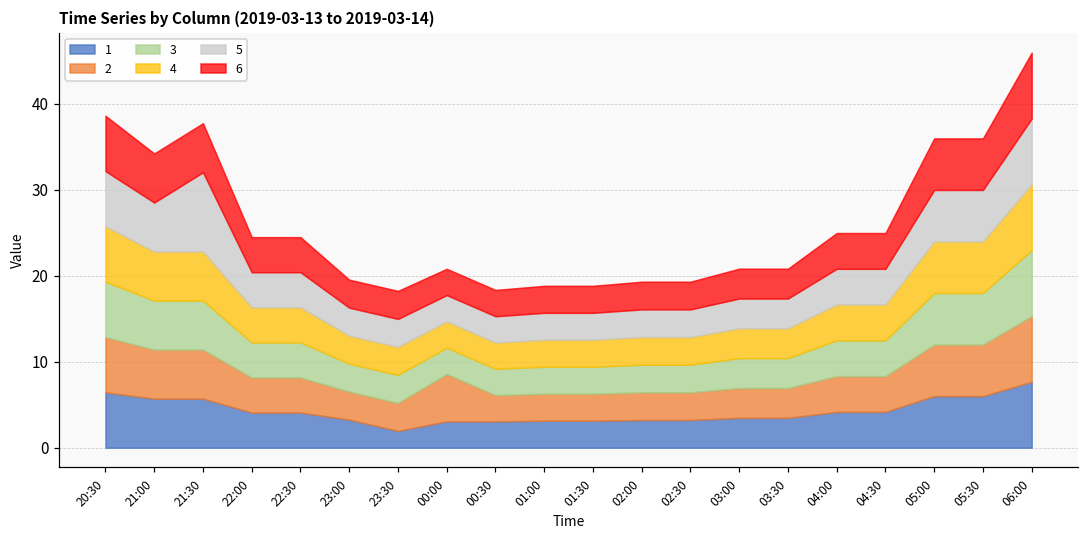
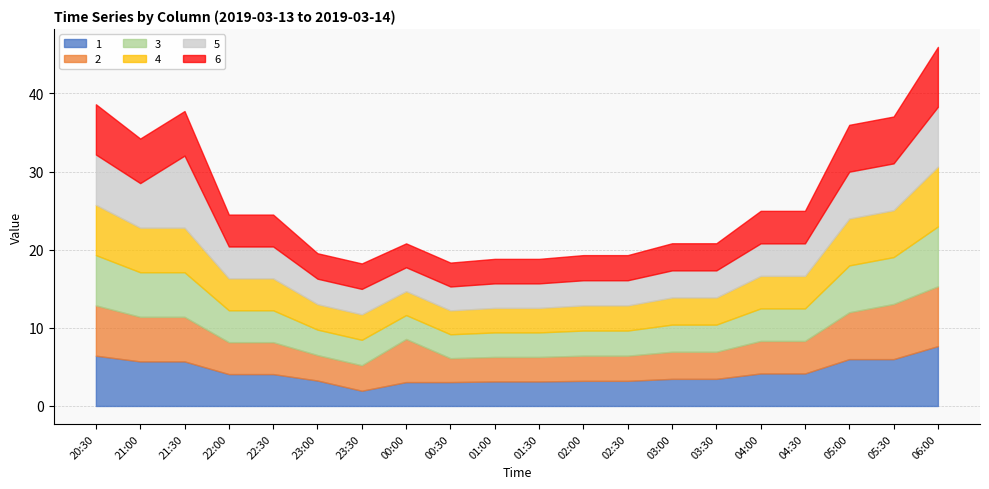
2, 05:30: 6 -> 7
